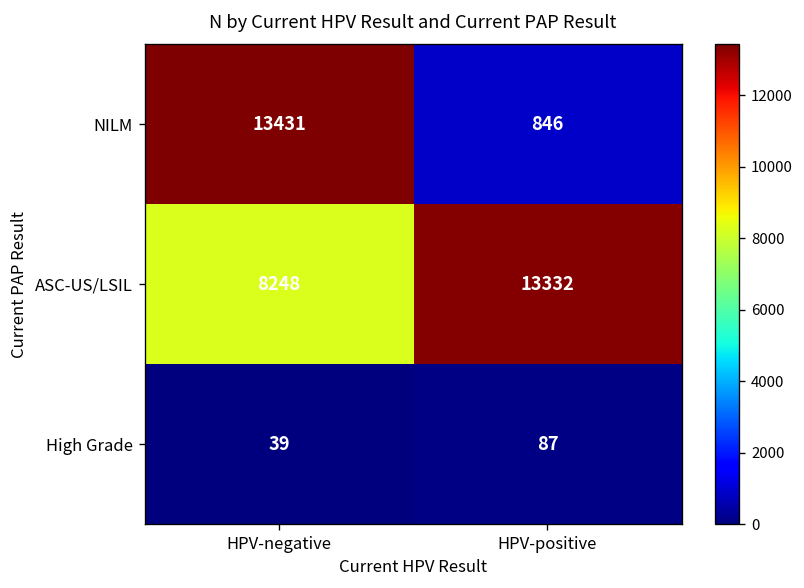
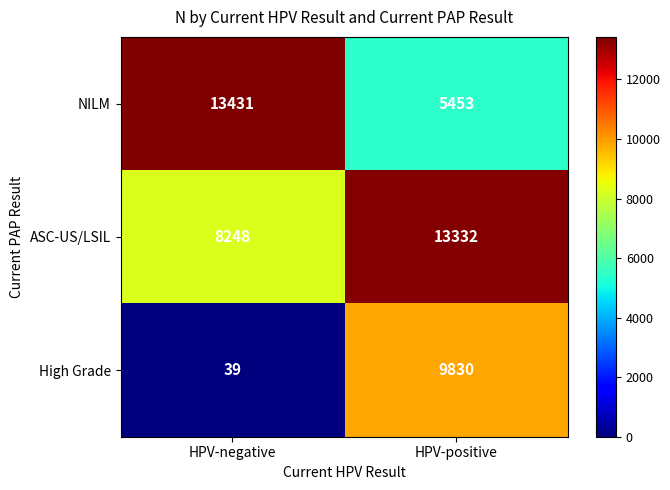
NILM, HPV-positive: 846 -> 5453
High Grade, HPV-positive: 87 -> 9830
